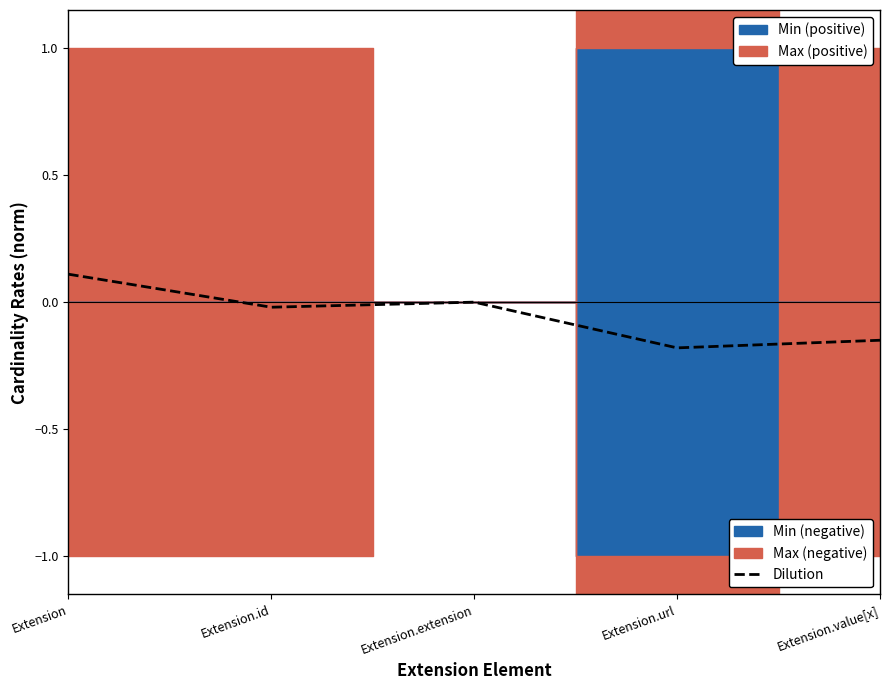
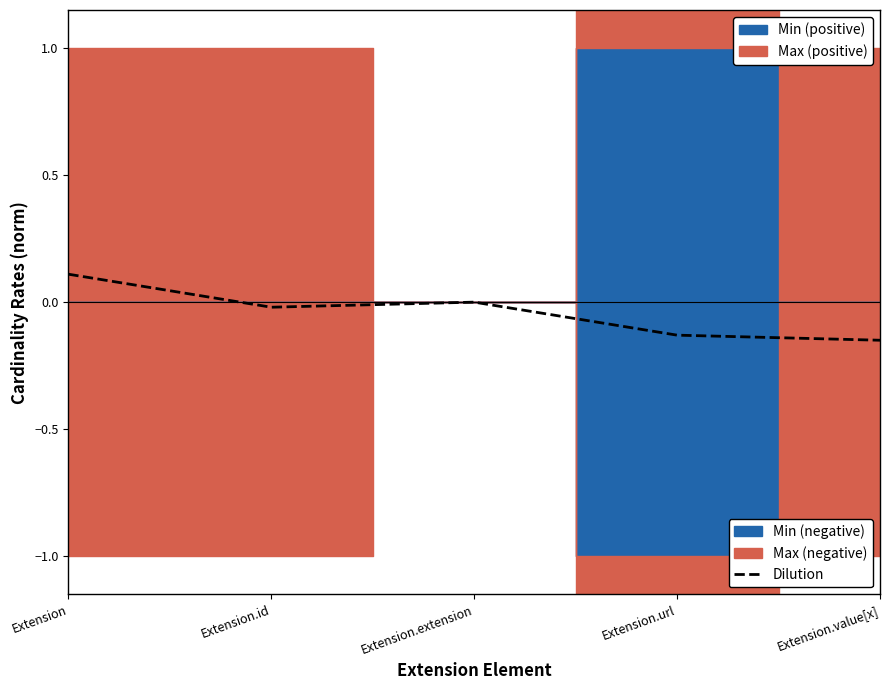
Dilution, Extension.url: -0.18 -> -0.13
